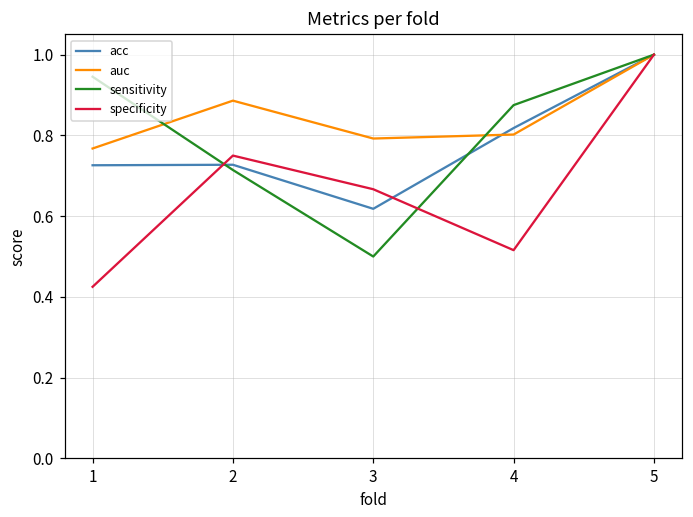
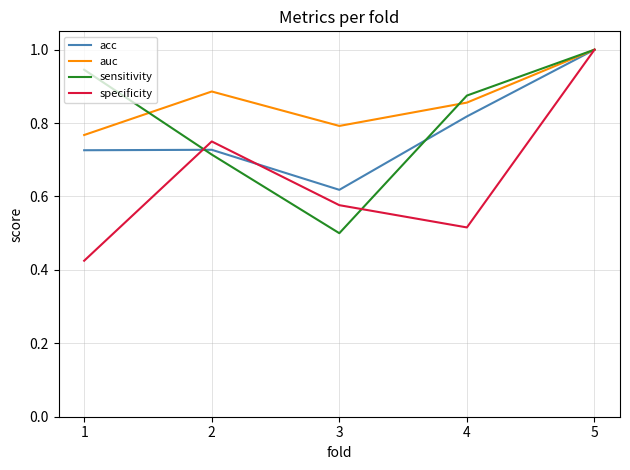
specificity, 3: 0.67 -> 0.58
auc, 4: 0.80 -> 0.86
